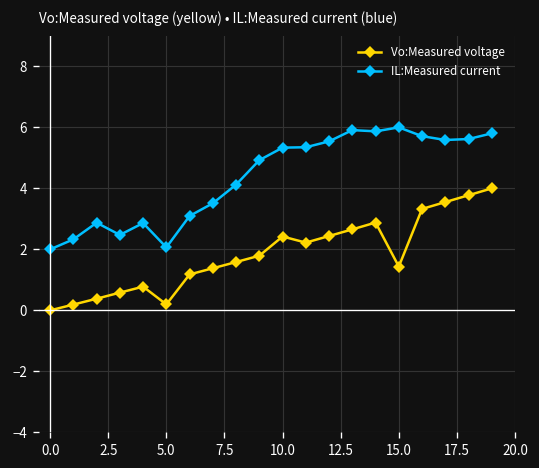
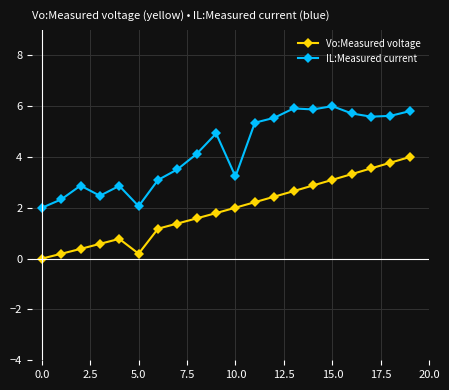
Vo:Measured voltage, 10.0: 2.4 -> 2.0
IL:Measured current, 10.0: 5.3 -> 3.2
Vo:Measured voltage, 15.0: 1.4 -> 3.1
